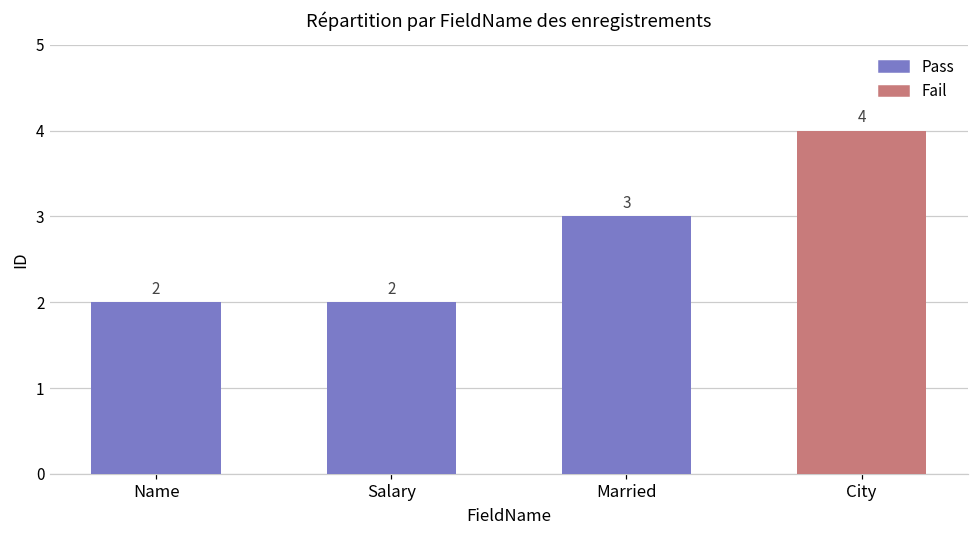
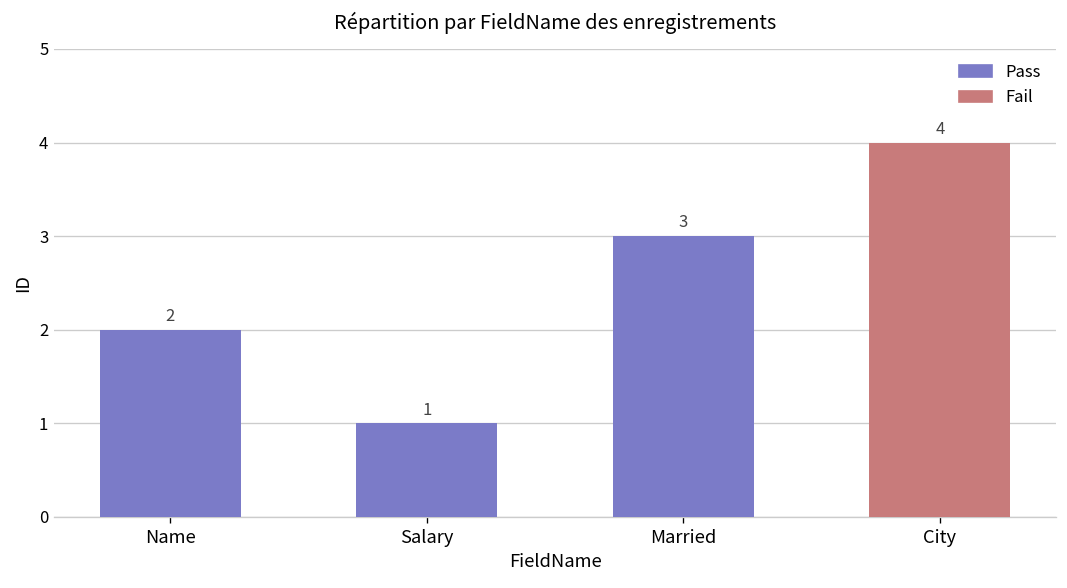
Salary: 2 -> 1
